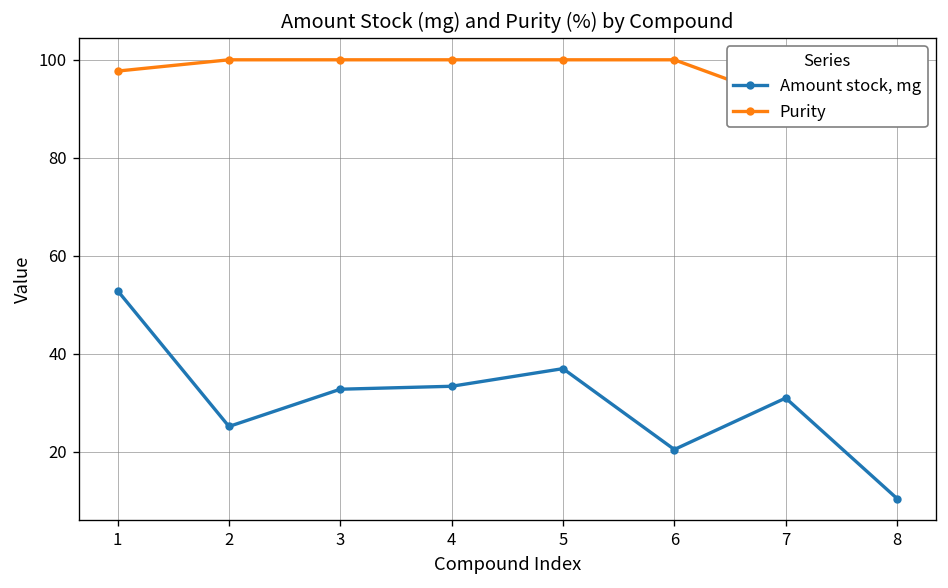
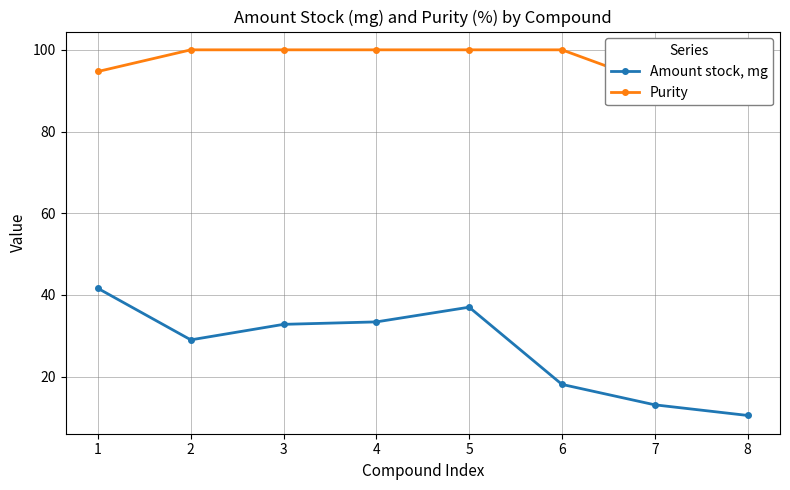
Amount stock, mg, 1: 53 -> 42
Purity, 1: 98 -> 95
Amount stock, mg, 2: 25 -> 29
Amount stock, mg, 6: 21 -> 18
Amount stock, mg, 7: 31 -> 13
